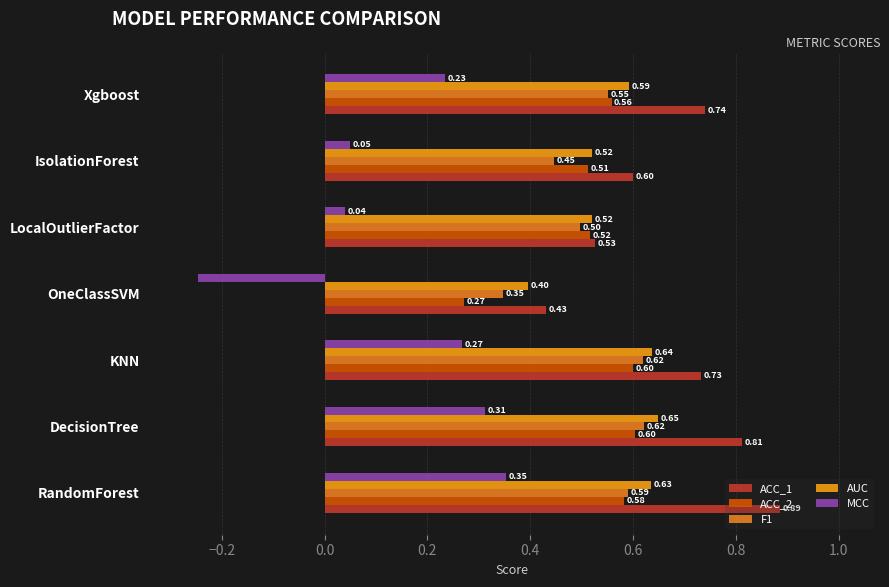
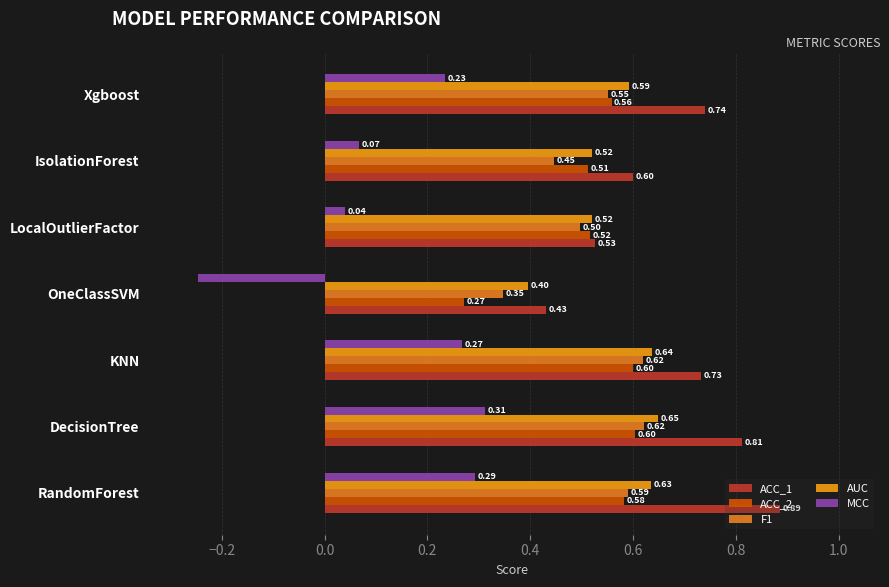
MCC, IsolationForest: 0.05 -> 0.07
MCC, RandomForest: 0.35 -> 0.29
